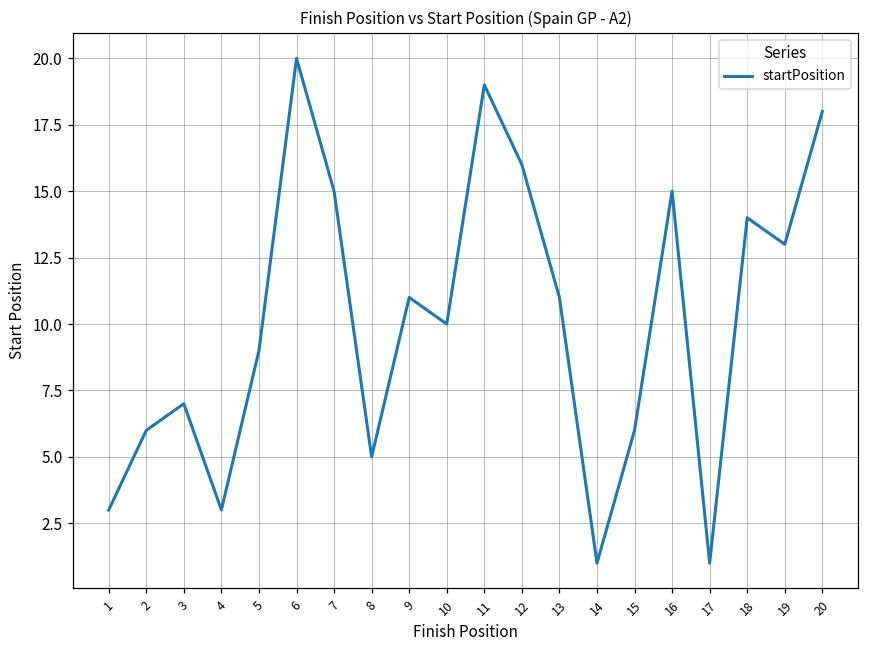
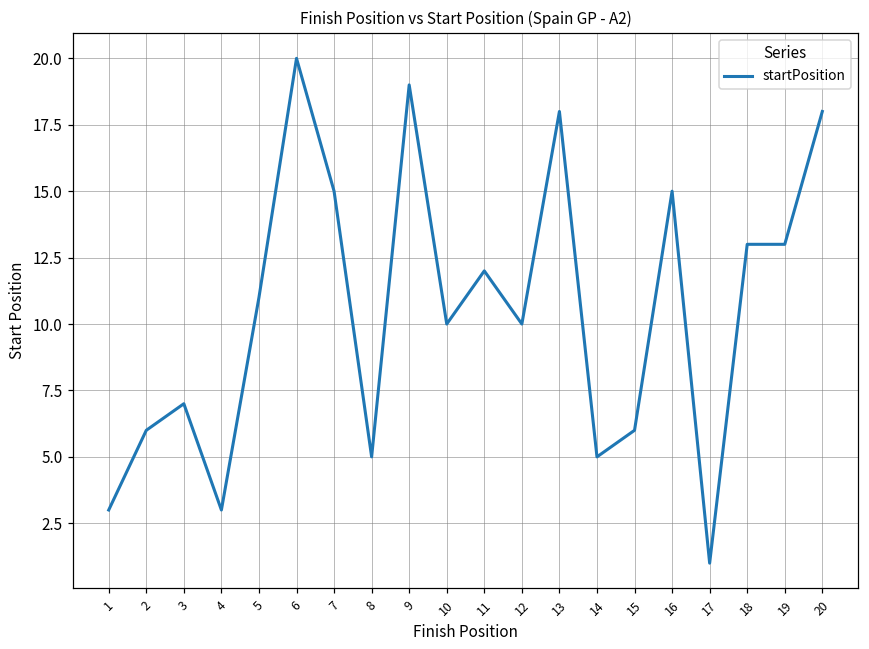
5: 9 -> 11
9: 11 -> 19
11: 19 -> 12
12: 16 -> 10
13: 11 -> 18
14: 1 -> 5
18: 14 -> 13
